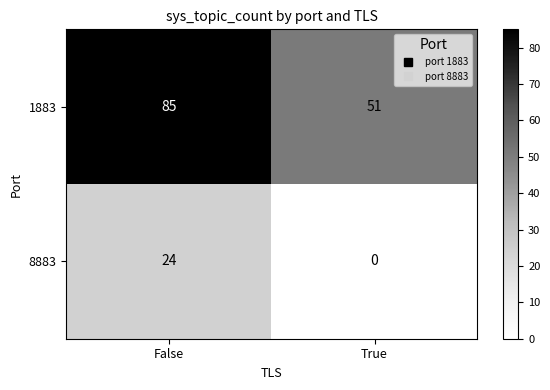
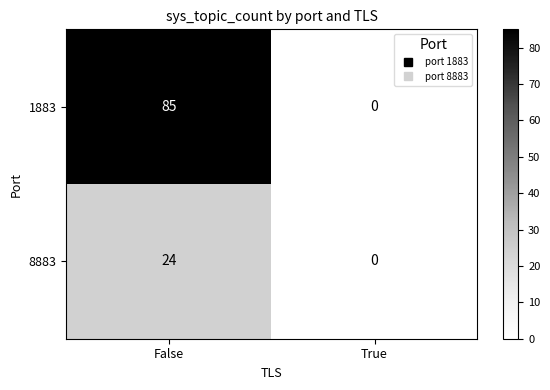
1883, True: 51 -> 0
